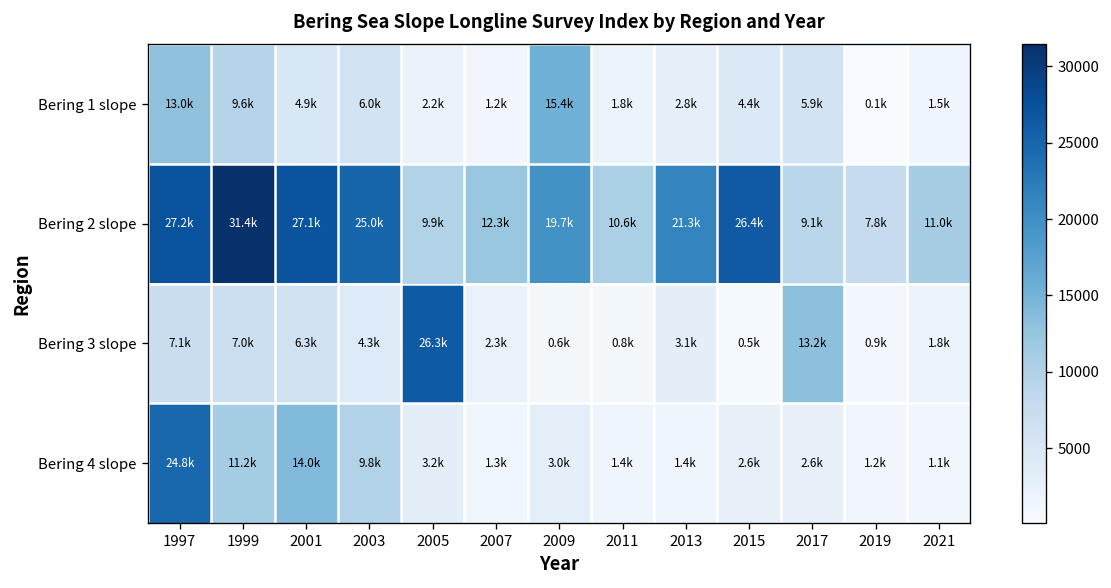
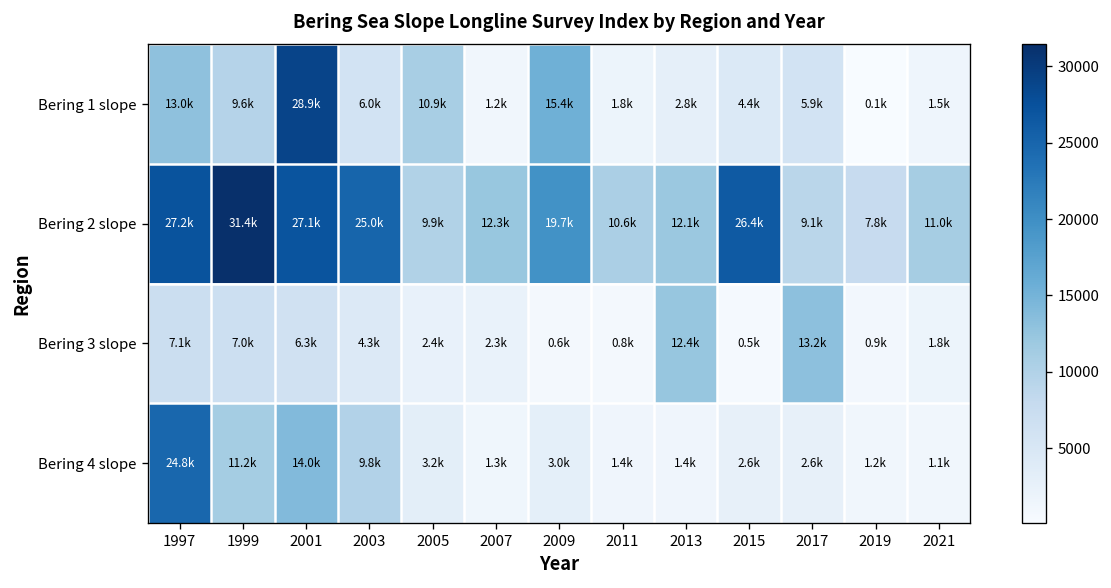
Bering 1 slope, 2001: 4.9k -> 28.9k
Bering 1 slope, 2005: 2.2k -> 10.9k
Bering 2 slope, 2013: 21.3k -> 12.1k
Bering 3 slope, 2005: 26.3k -> 2.4k
Bering 3 slope, 2013: 3.1k -> 12.4k
